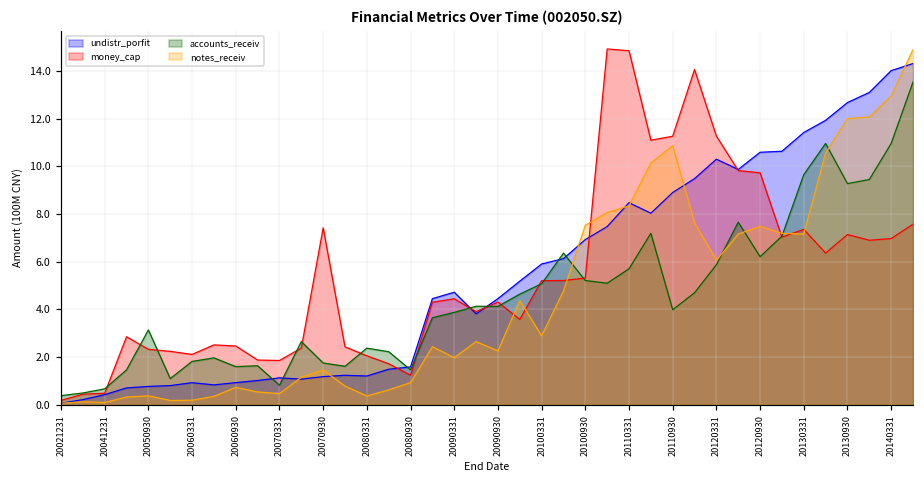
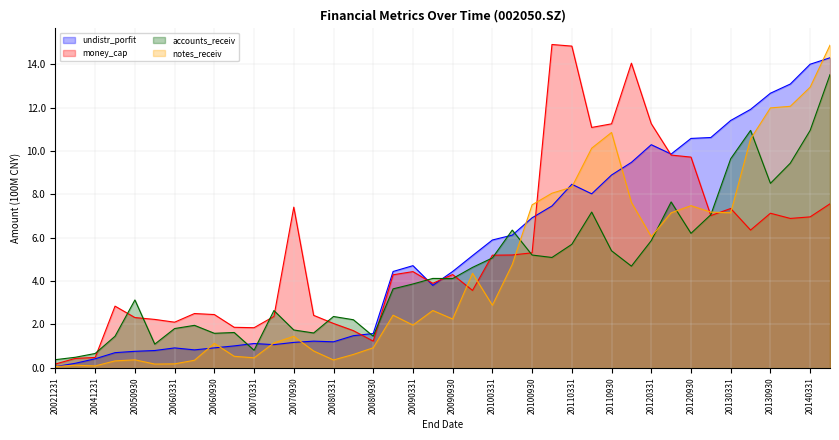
notes_receiv, 20060930: 0.7 -> 1.1
accounts_receiv, 20110930: 4.0 -> 5.4
accounts_receiv, 20130930: 9.3 -> 8.5
